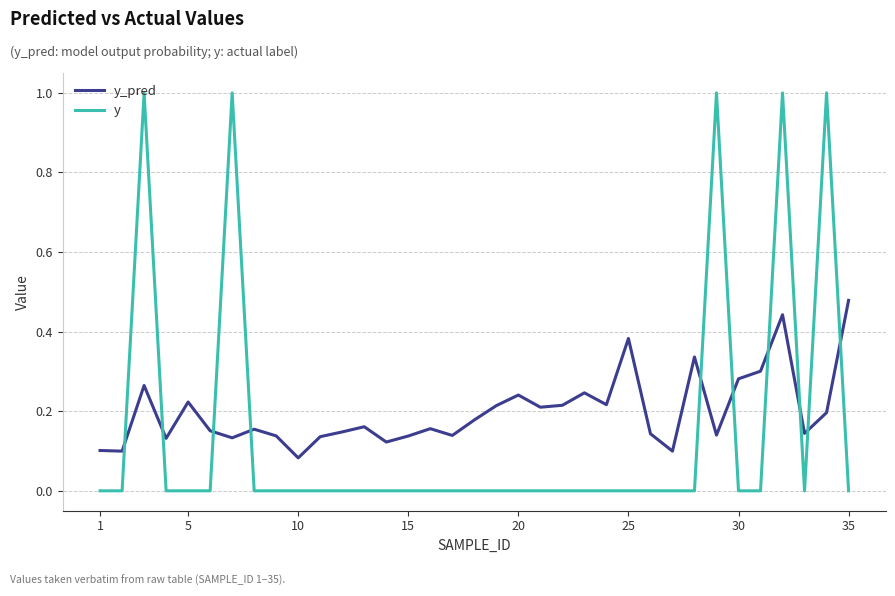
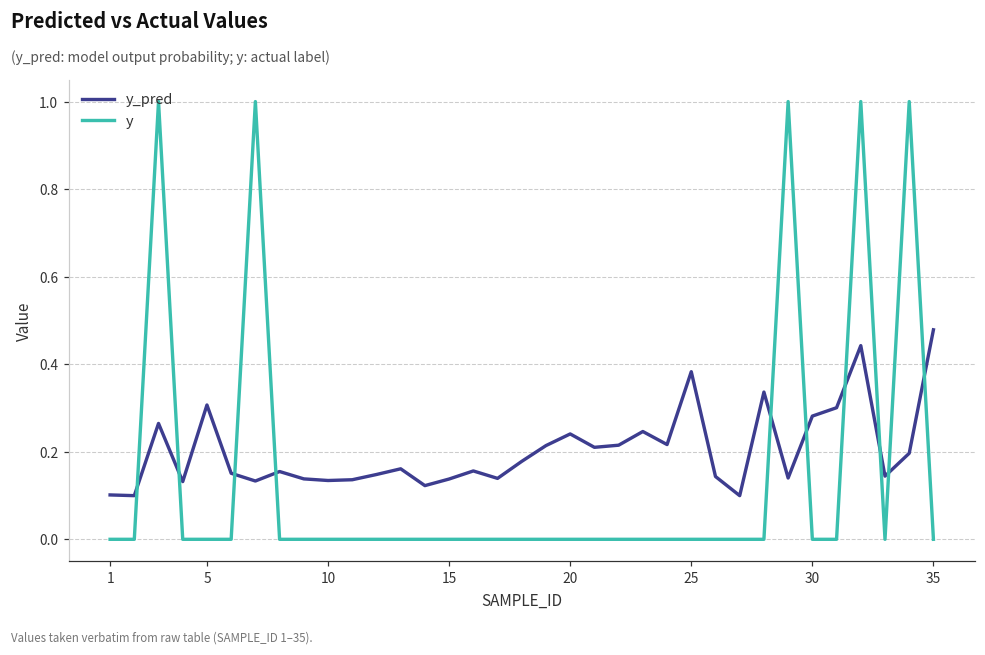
y_pred, 5: 0.22 -> 0.31
y_pred, 10: 0.08 -> 0.13
